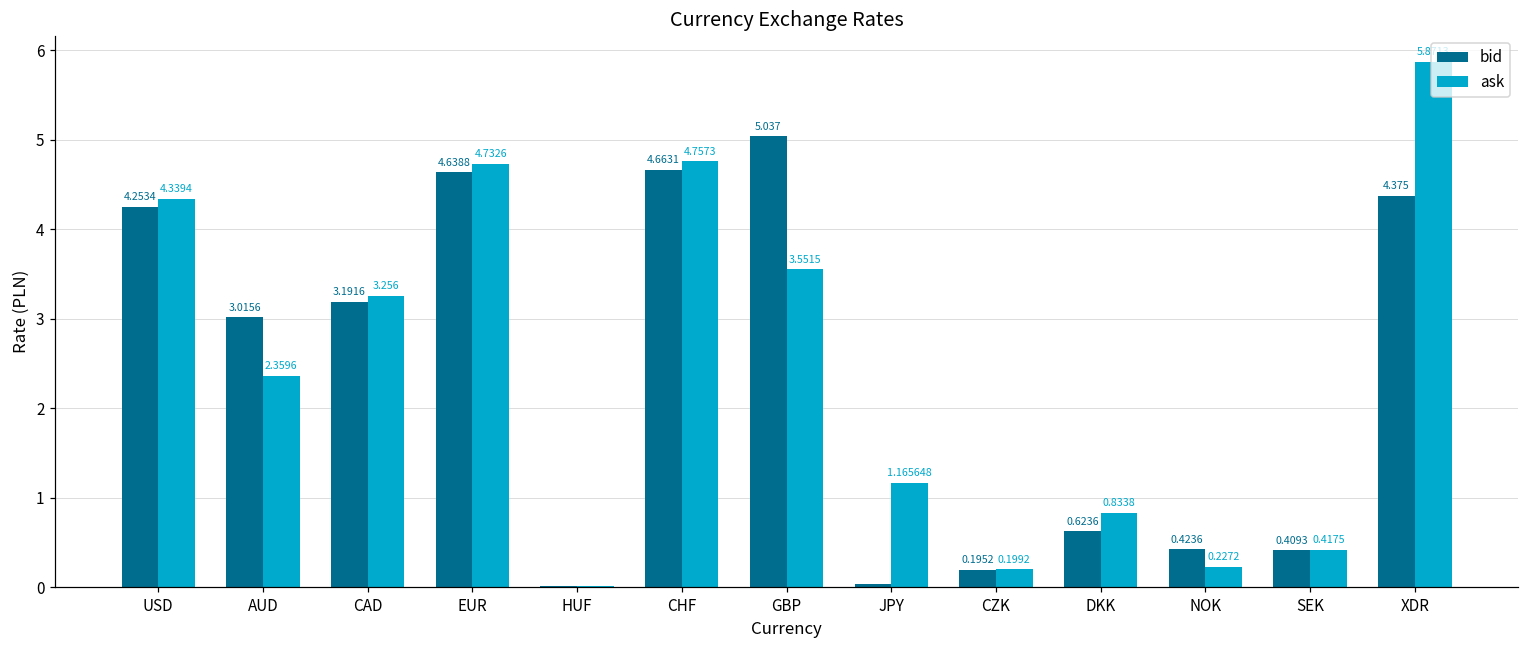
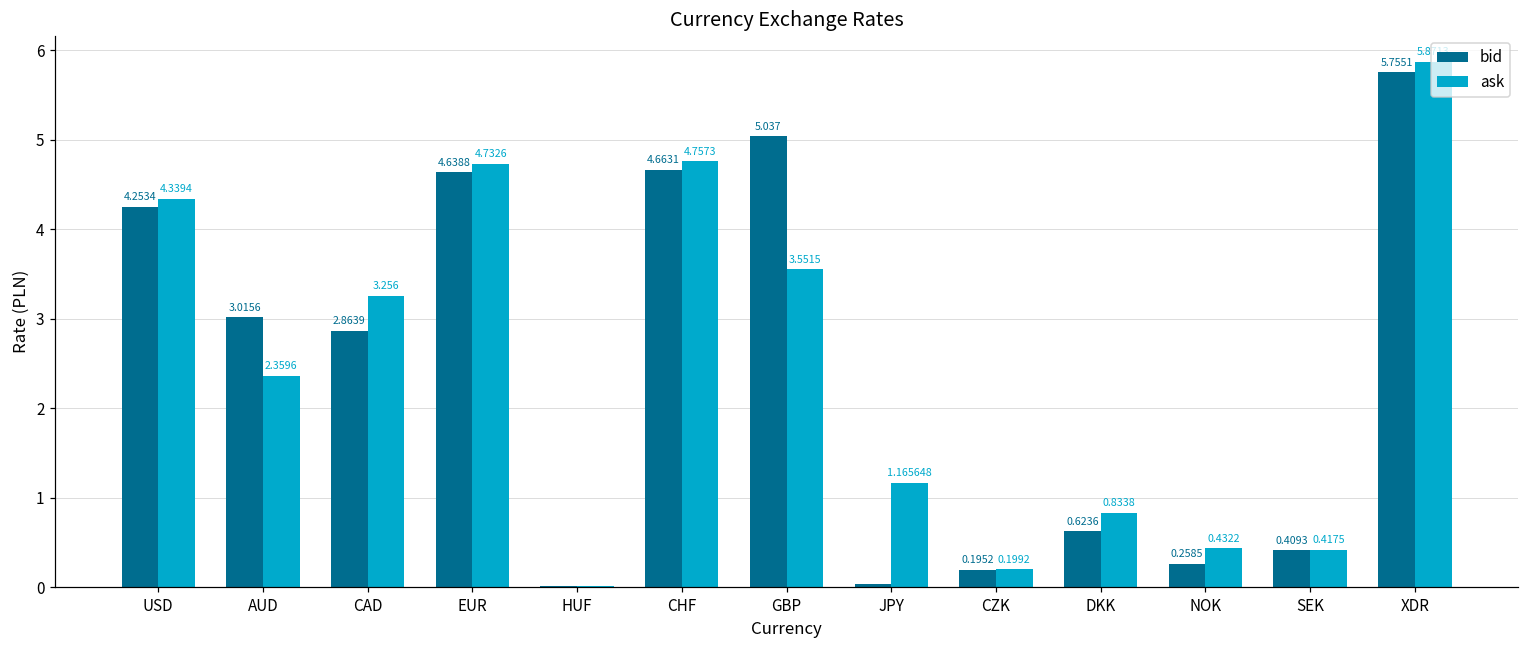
bid, CAD: 3.1916 -> 2.8639
bid, NOK: 0.4236 -> 0.2585
ask, NOK: 0.2272 -> 0.4322
bid, XDR: 4.375 -> 5.7551
